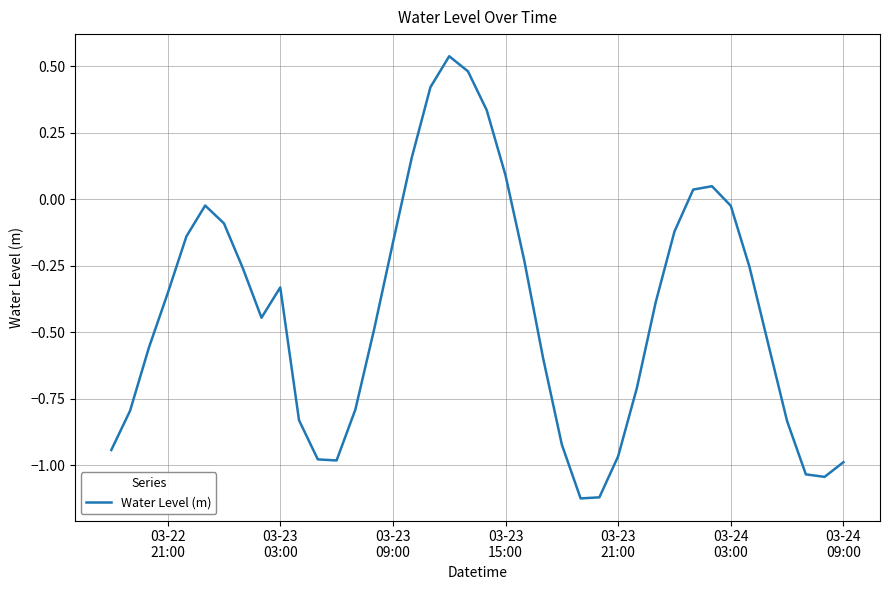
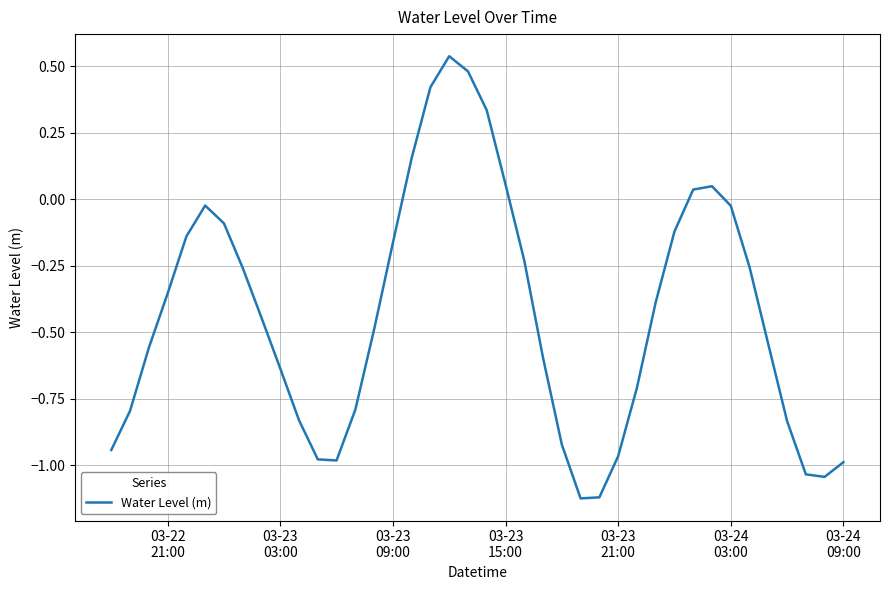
03-23 03:00: -0.33 -> -0.64
03-23 15:00: 0.09 -> 0.06
